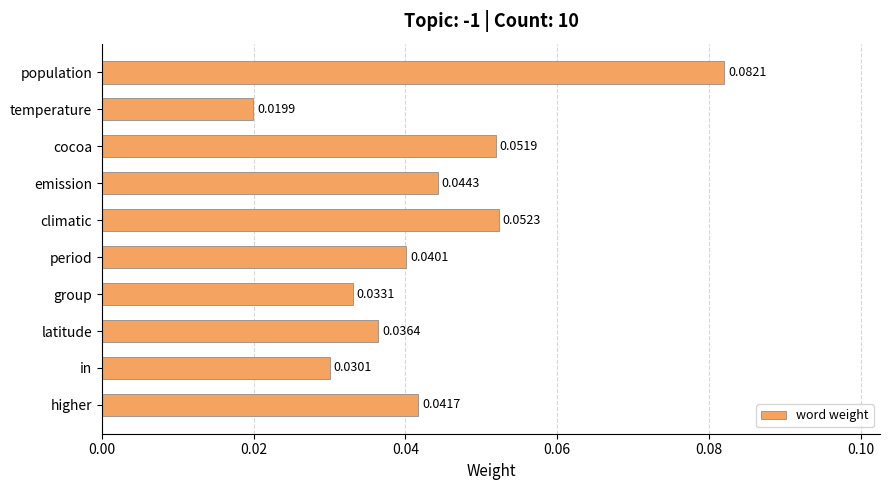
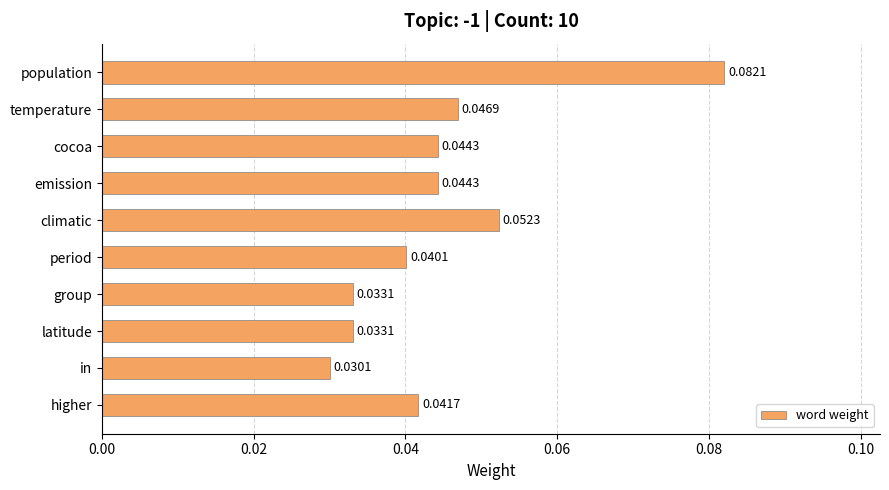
temperature: 0.0199 -> 0.0469
cocoa: 0.0519 -> 0.0443
latitude: 0.0364 -> 0.0331
